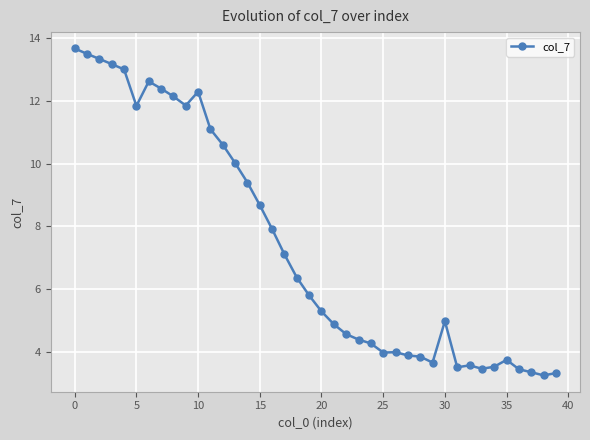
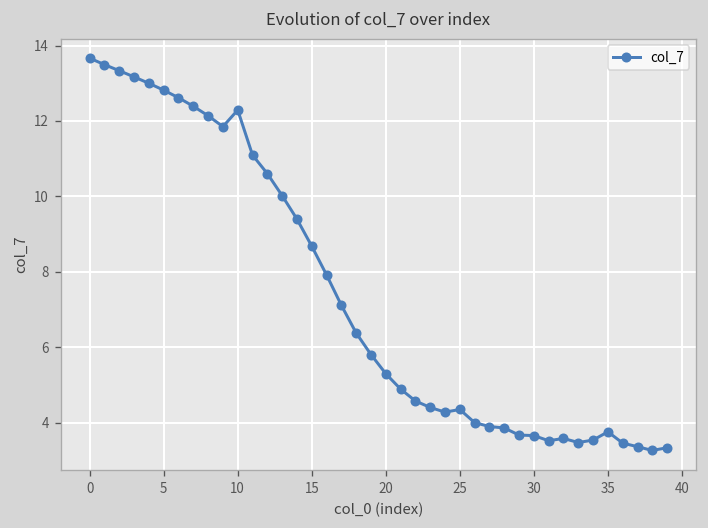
5: 11.8 -> 12.8
25: 4.0 -> 4.3
30: 5.0 -> 3.7
